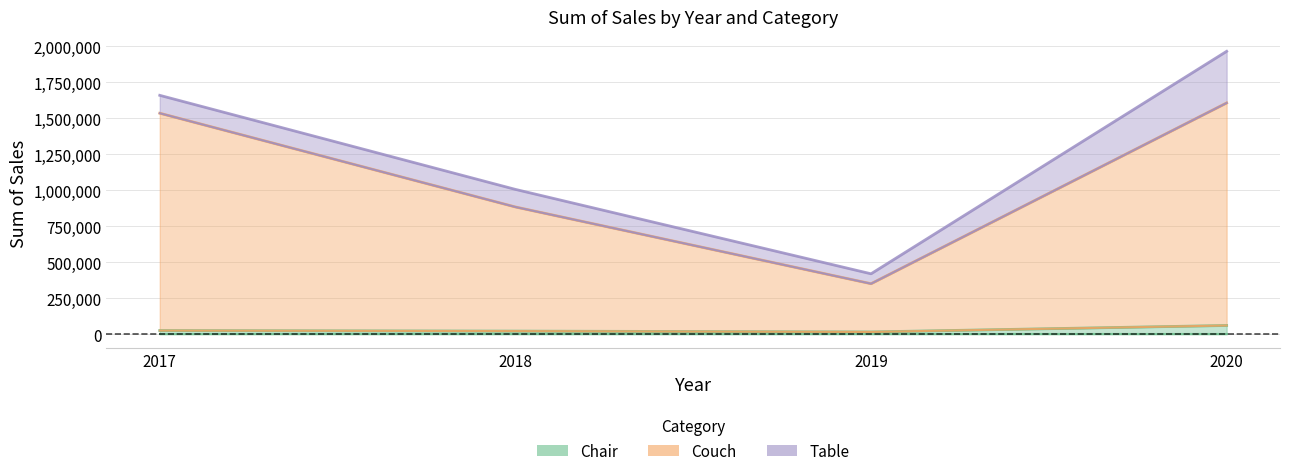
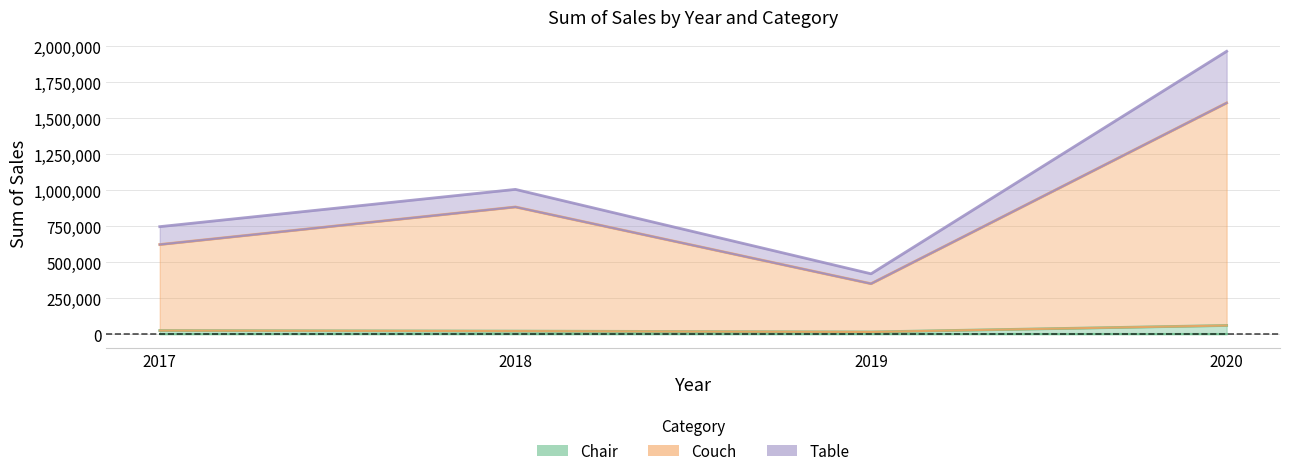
Couch, 2017: 1,510,000 -> 600,000
